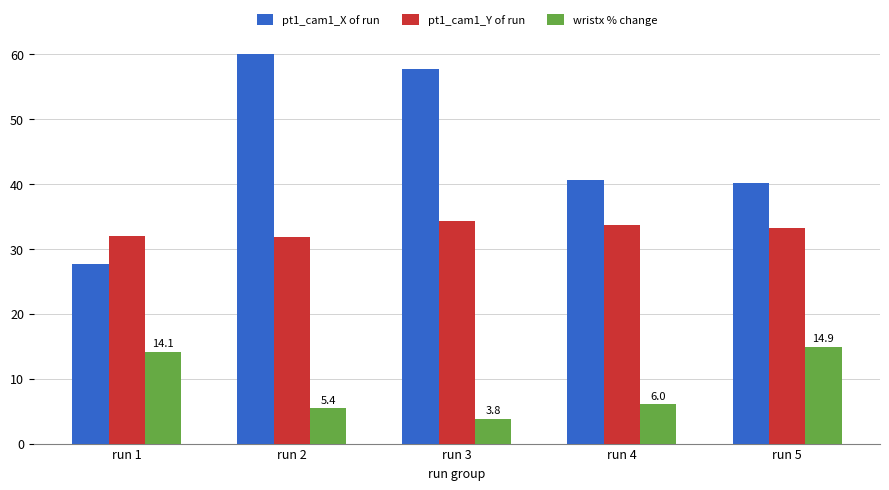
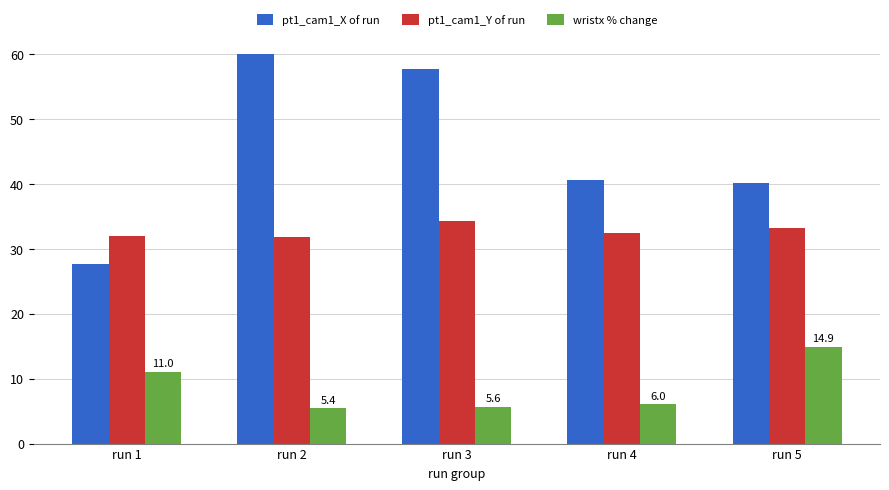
wristx % change, run 1: 14.1 -> 11.0
wristx % change, run 3: 3.8 -> 5.6
pt1_cam1_Y of run, run 4: 34 -> 32
